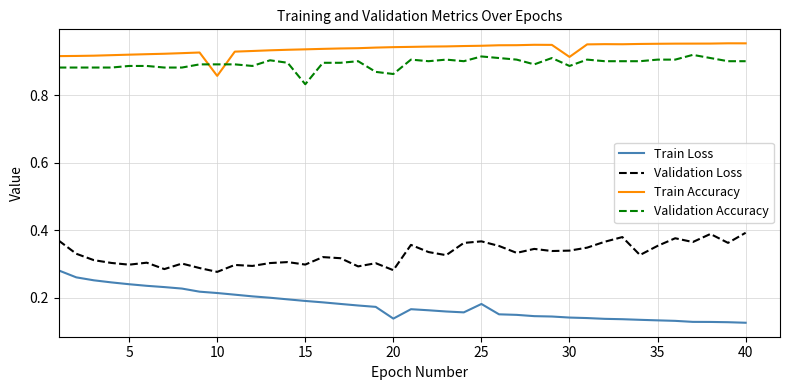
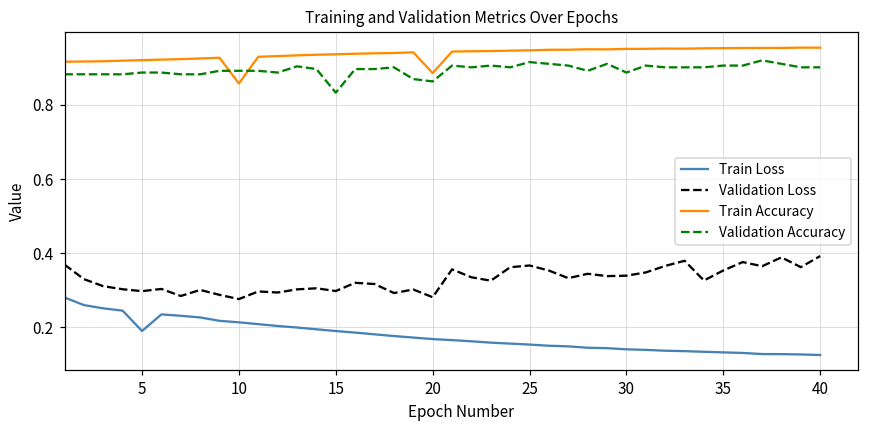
Train Loss, 5: 0.24 -> 0.19
Train Loss, 20: 0.14 -> 0.17
Train Accuracy, 20: 0.94 -> 0.89
Train Loss, 25: 0.18 -> 0.15
Train Accuracy, 30: 0.91 -> 0.95
